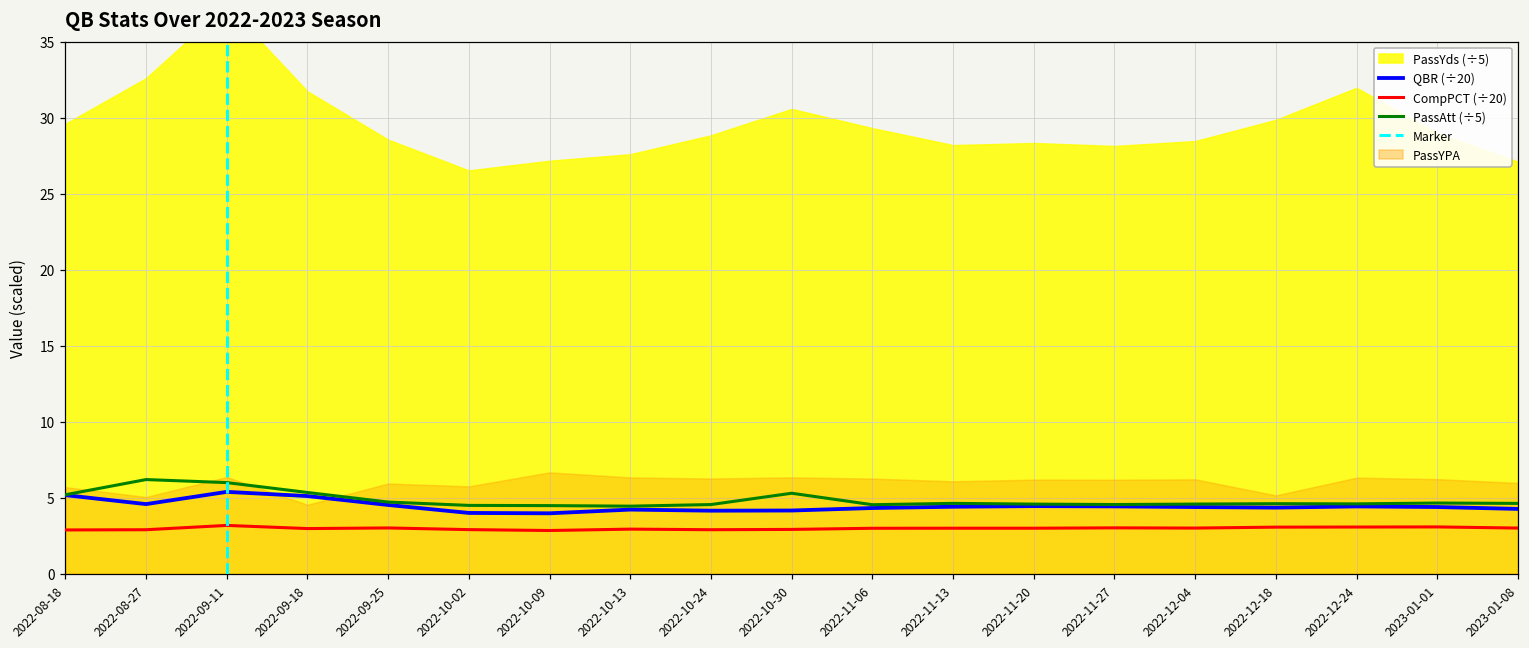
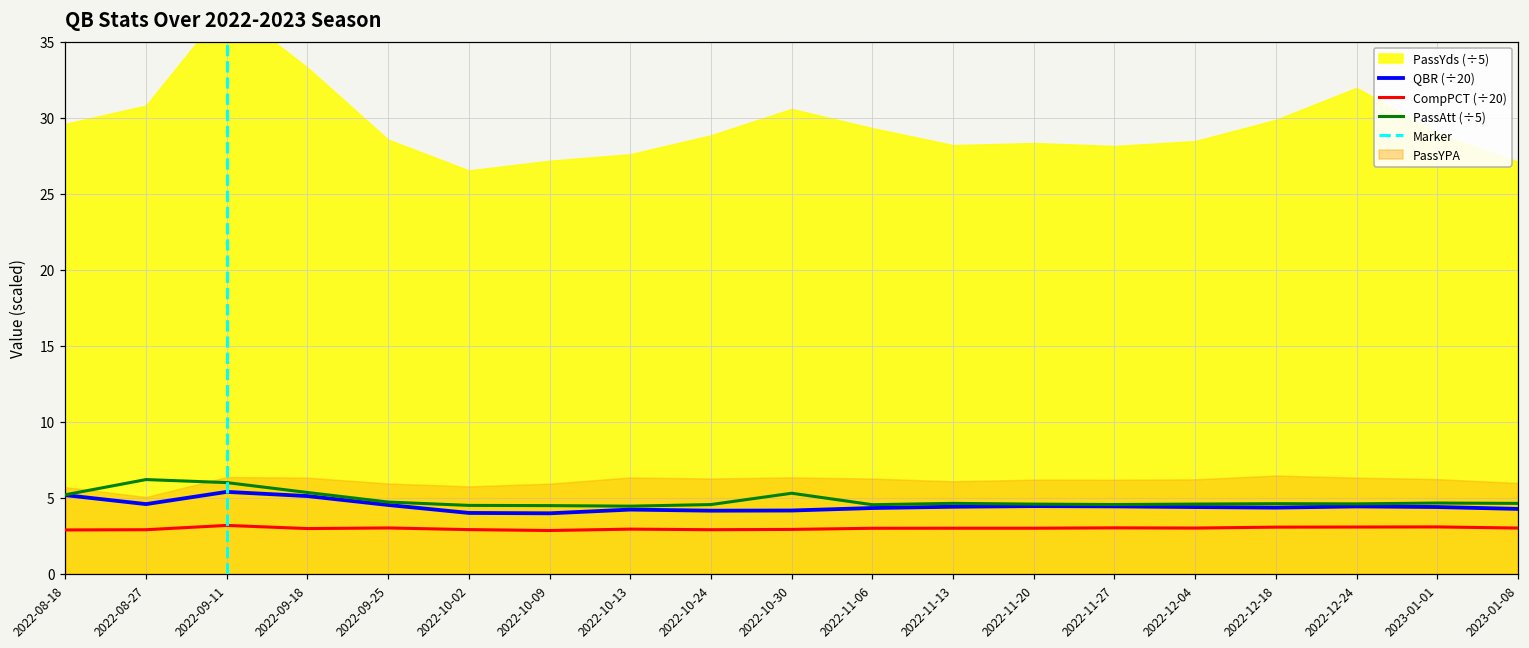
PassYds (÷5), 2022-08-27: 32.6 -> 30.8
PassYds (÷5), 2022-09-18: 31.7 -> 33.3
PassYPA, 2022-09-18: 4.5 -> 6.3
PassYPA, 2022-10-09: 6.7 -> 5.9
PassYPA, 2022-12-18: 5.2 -> 6.5
